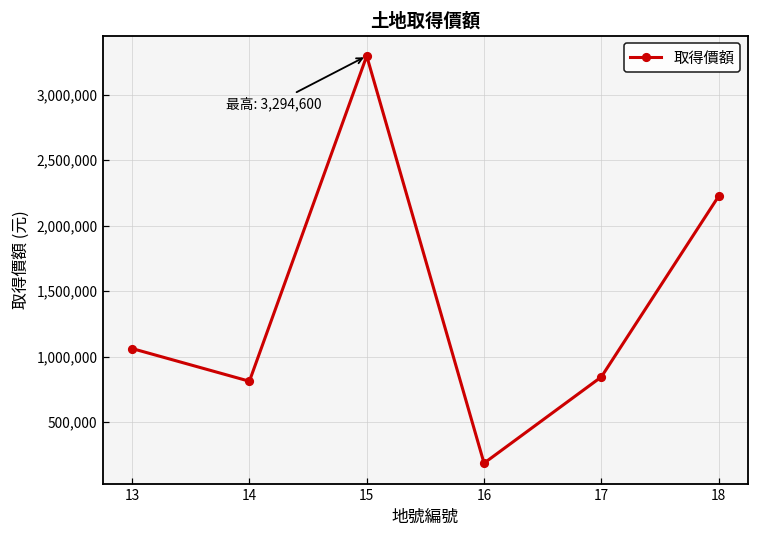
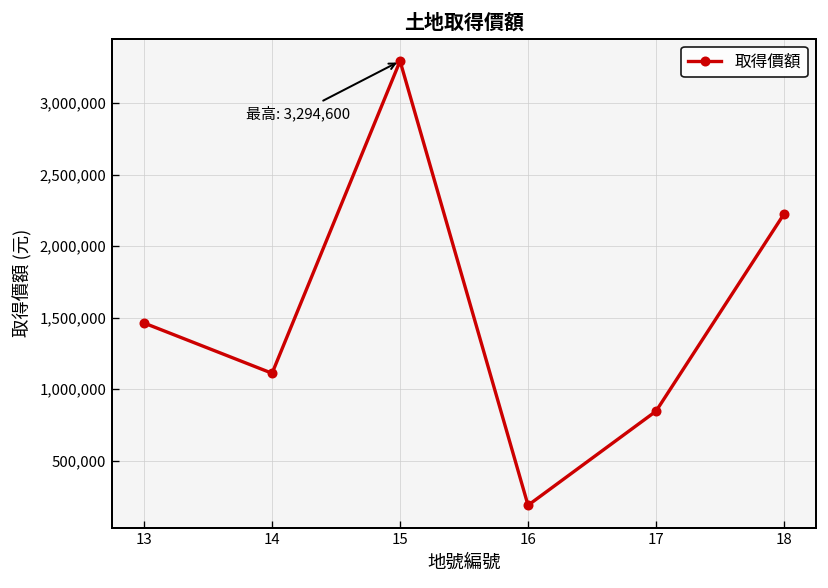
13: 1,060,000 -> 1,460,000
14: 810,000 -> 1,110,000
